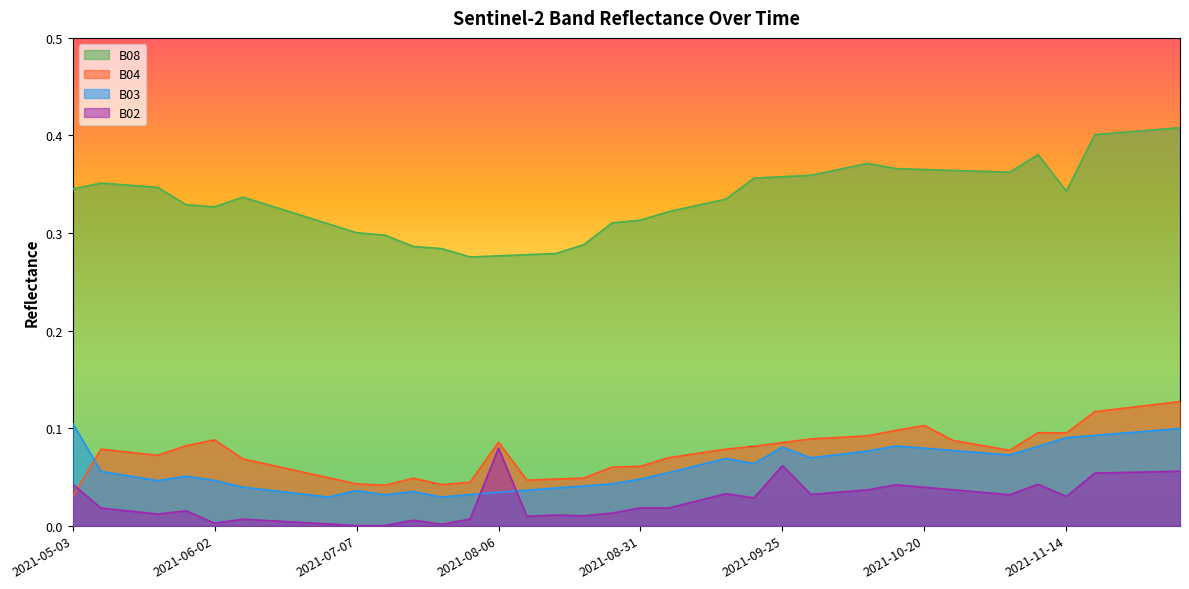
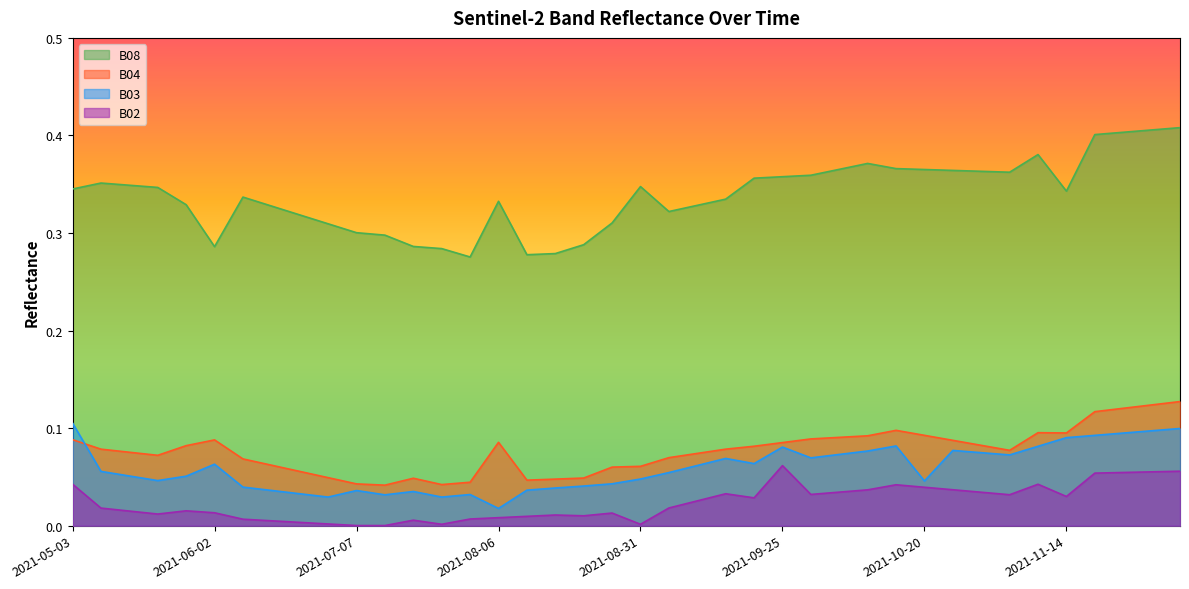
B04, 2021-05-03: 0.03 -> 0.09
B08, 2021-06-02: 0.33 -> 0.29
B03, 2021-06-02: 0.05 -> 0.06
B02, 2021-06-02: 0.00 -> 0.01
B08, 2021-08-06: 0.28 -> 0.33
B03, 2021-08-06: 0.03 -> 0.02
B02, 2021-08-06: 0.08 -> 0.01
B08, 2021-08-31: 0.31 -> 0.35
B02, 2021-08-31: 0.02 -> 0.00
B04, 2021-10-20: 0.10 -> 0.09
B03, 2021-10-20: 0.08 -> 0.05
